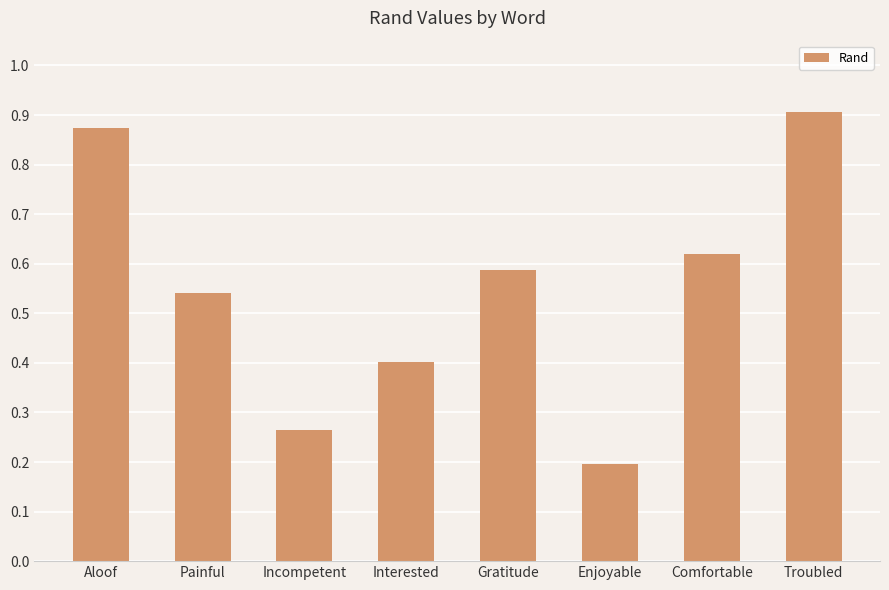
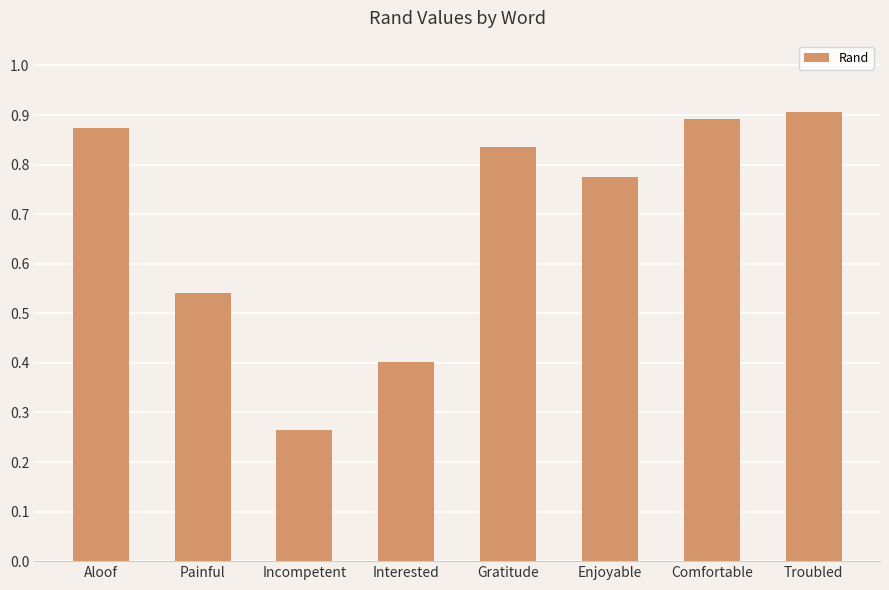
Gratitude: 0.59 -> 0.84
Enjoyable: 0.20 -> 0.78
Comfortable: 0.62 -> 0.89
